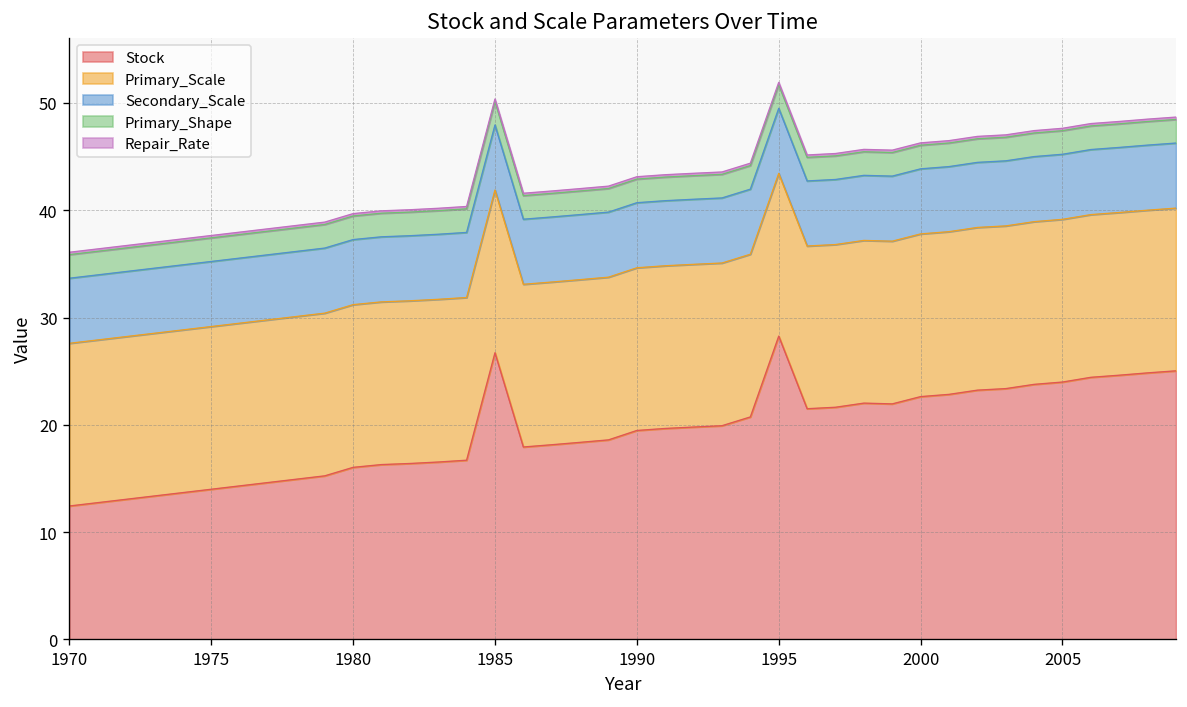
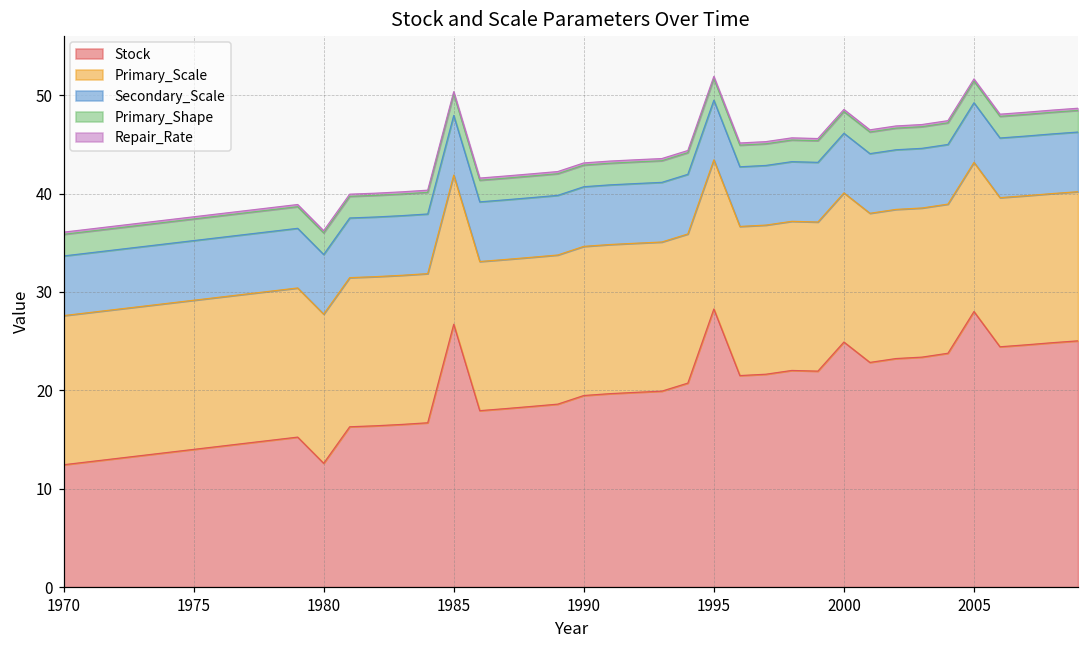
Stock, 1980: 16 -> 13
Stock, 2000: 23 -> 25
Stock, 2005: 24 -> 28
